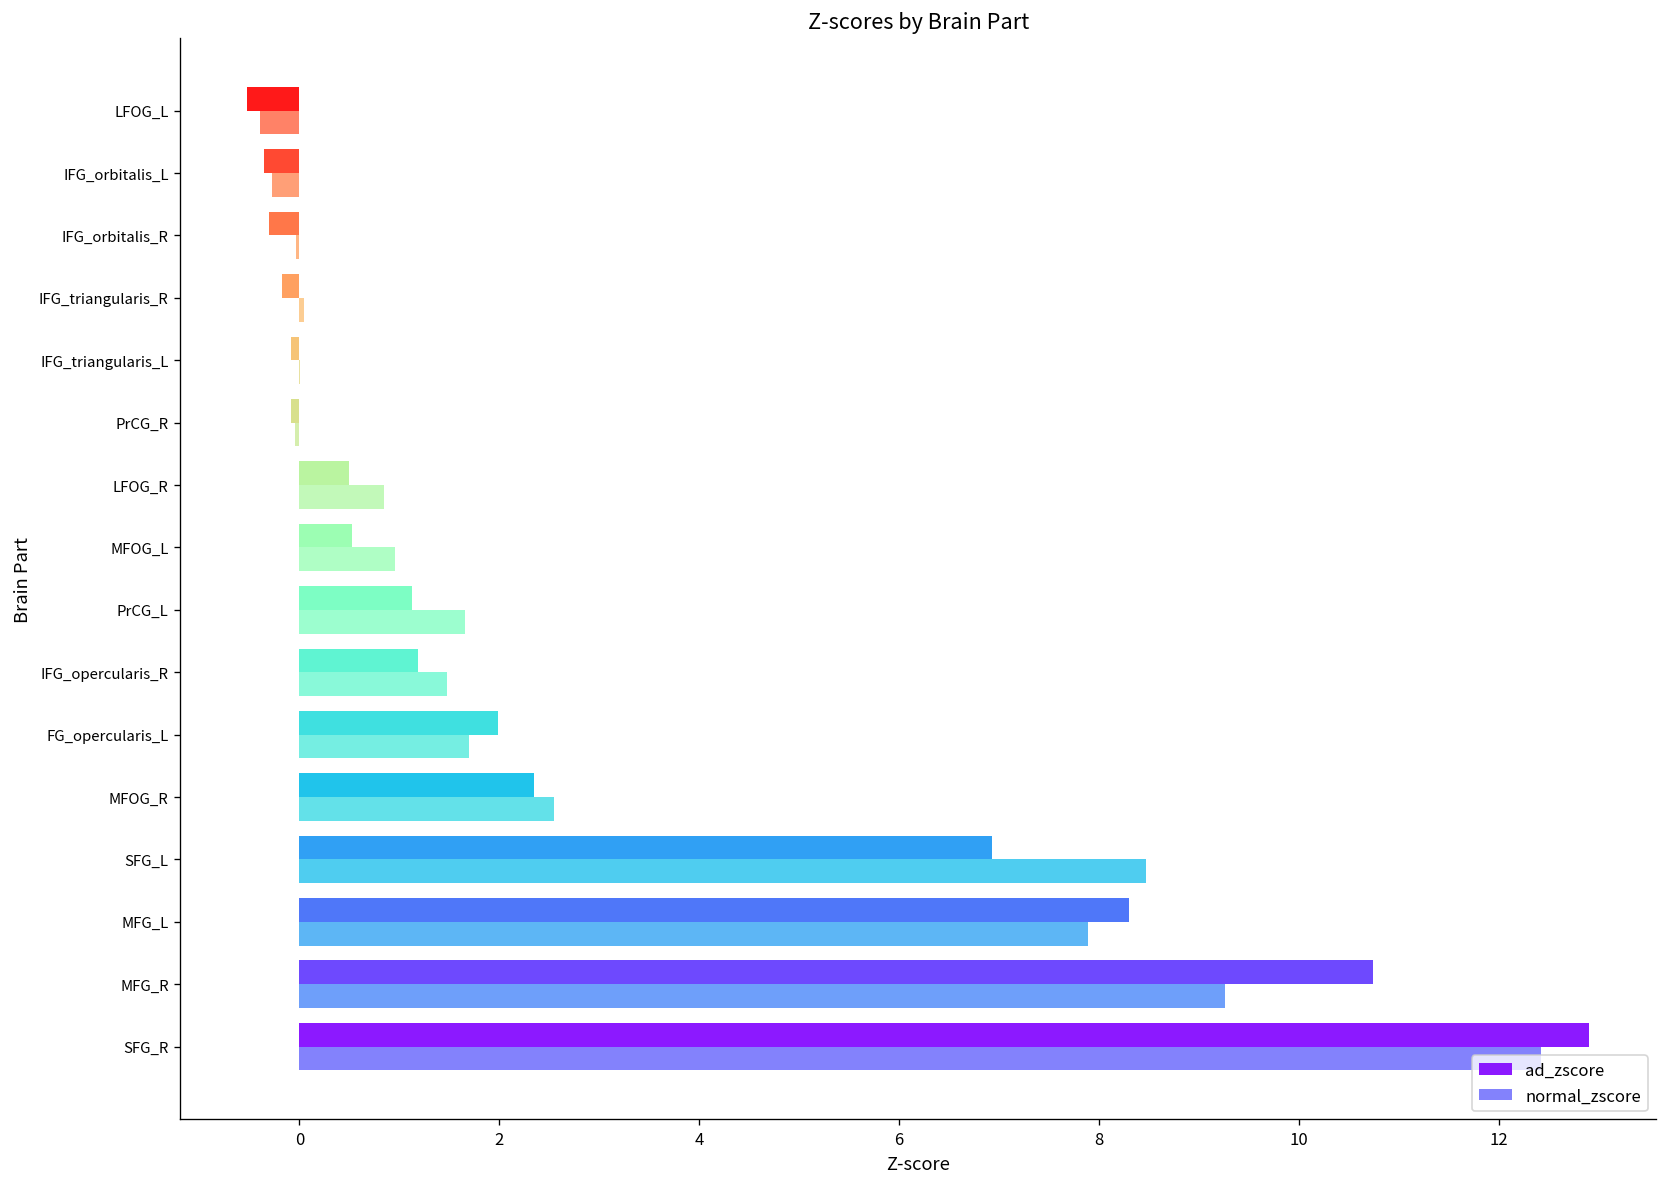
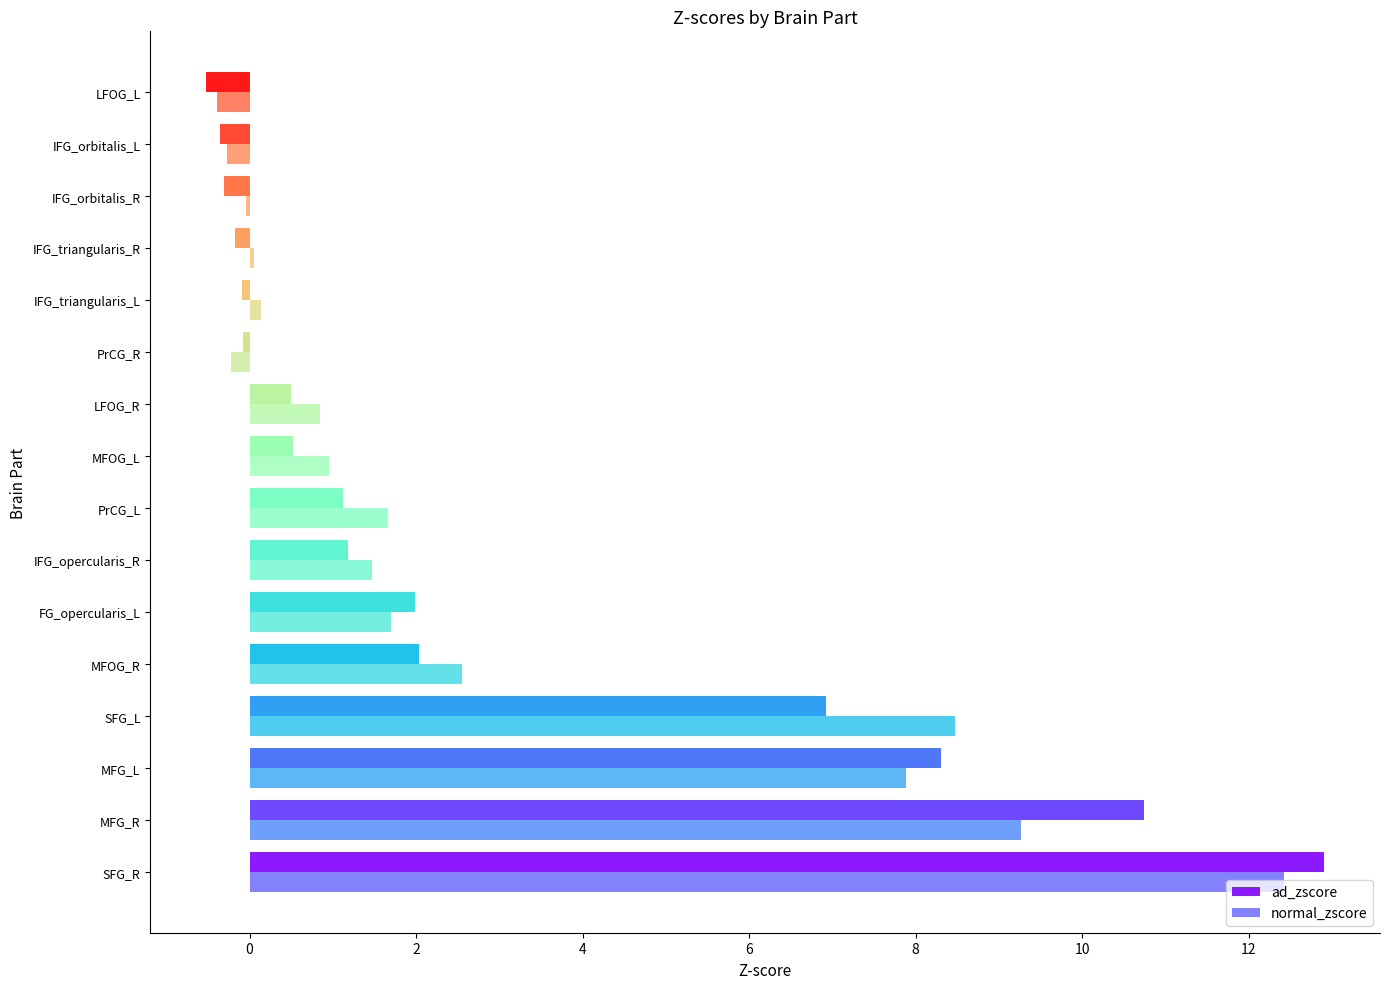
normal_zscore, IFG_triangularis_L: 0.0 -> 0.1
normal_zscore, PrCG_R: 0.0 -> -0.2
ad_zscore, MFOG_R: 2.3 -> 2.0
